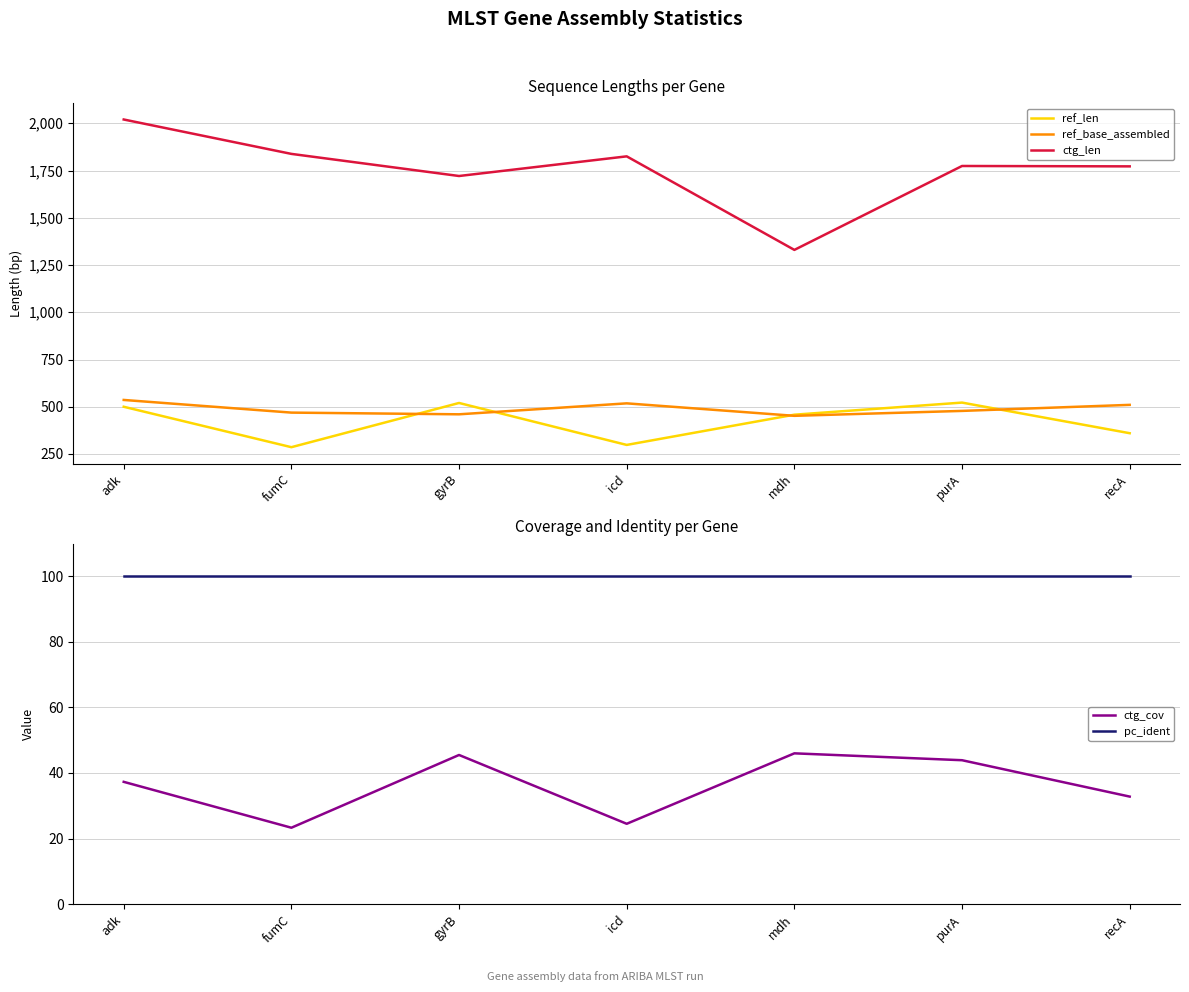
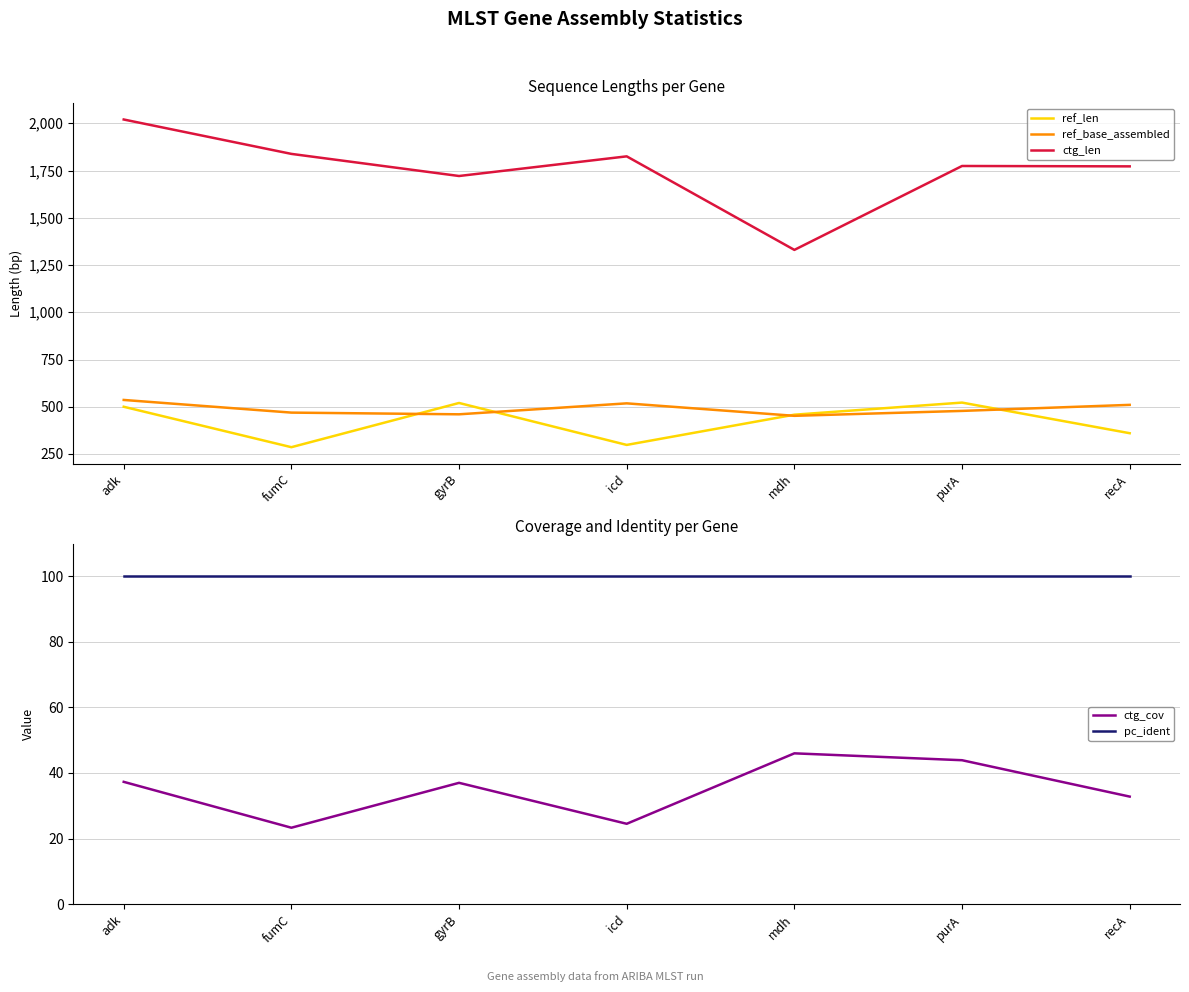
Coverage and Identity per Gene, ctg_cov, gyrB: 46 -> 37
